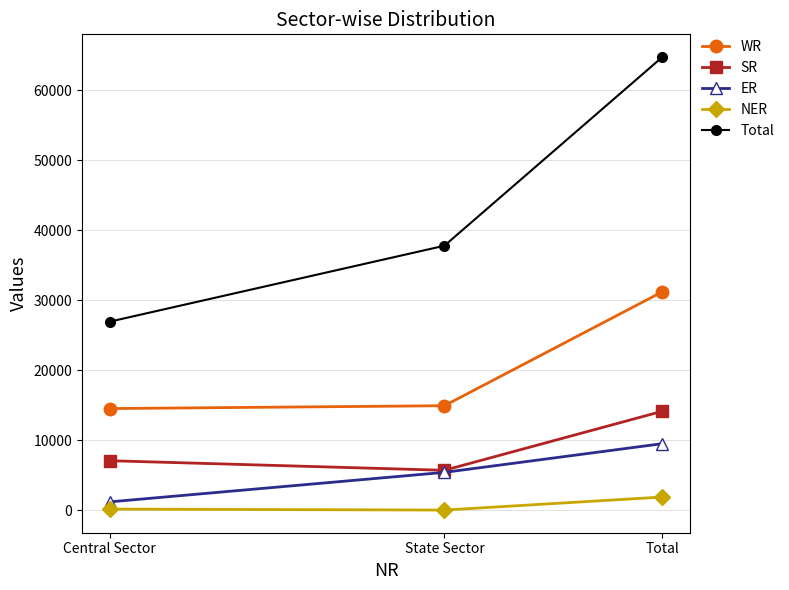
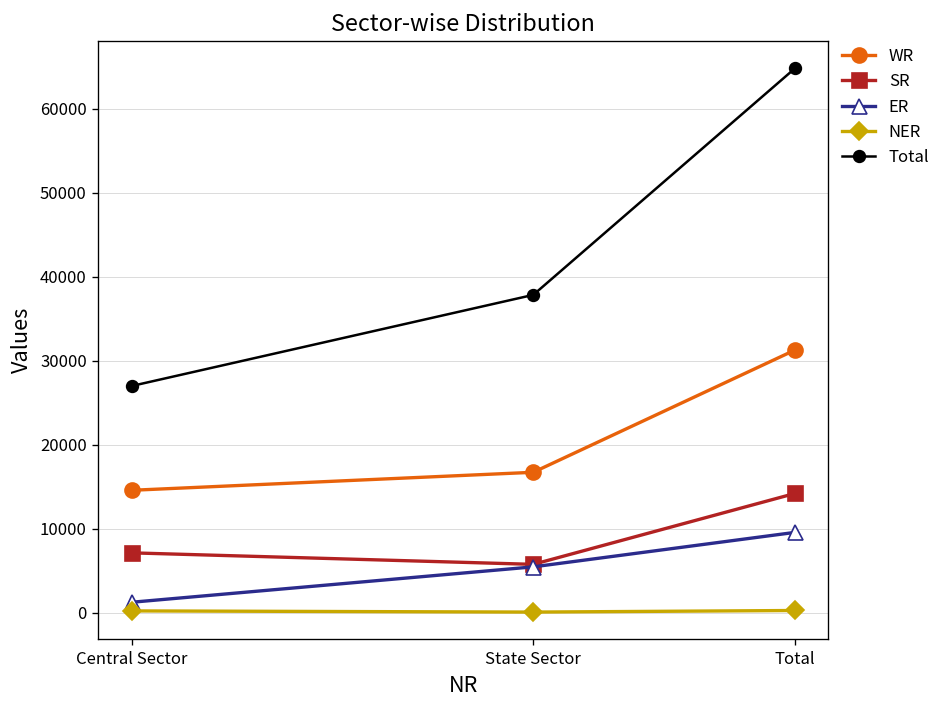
WR, State Sector: 15000 -> 17000
NER, Total: 2000 -> 0
